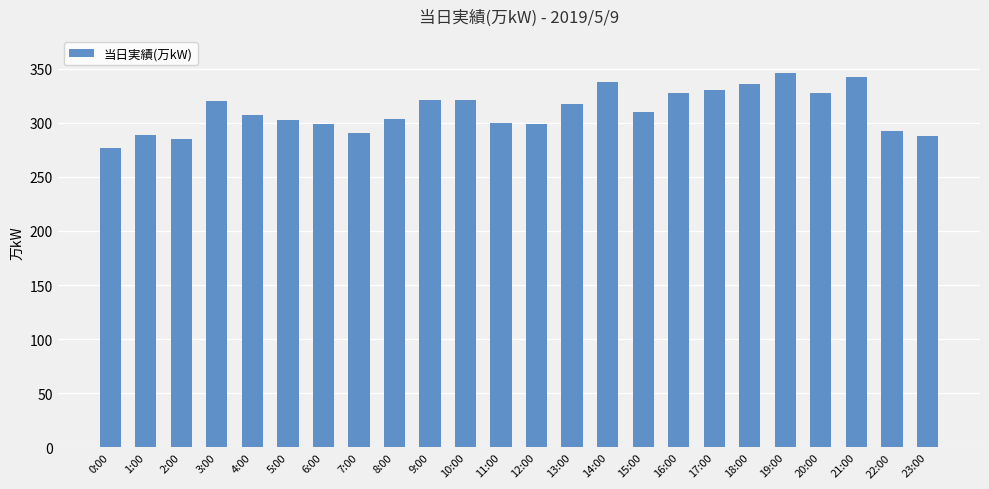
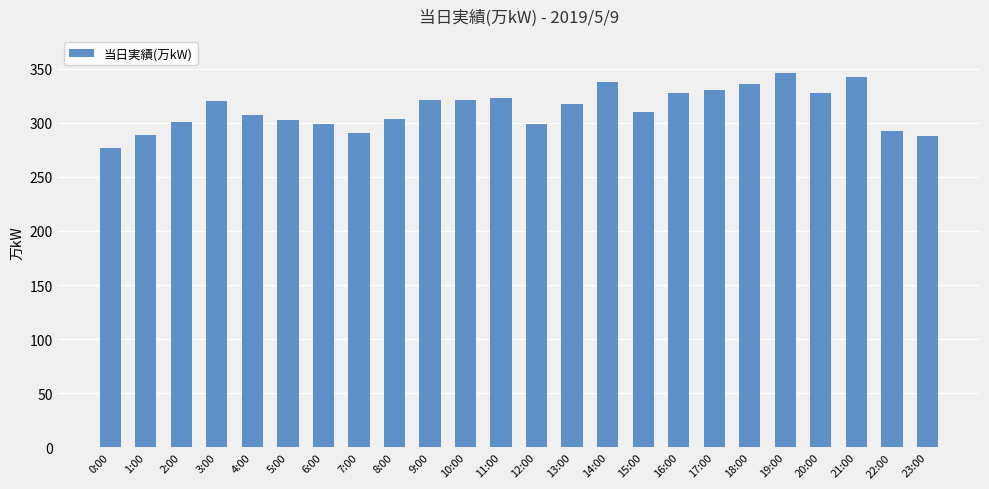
2:00: 285 -> 301
11:00: 300 -> 323
